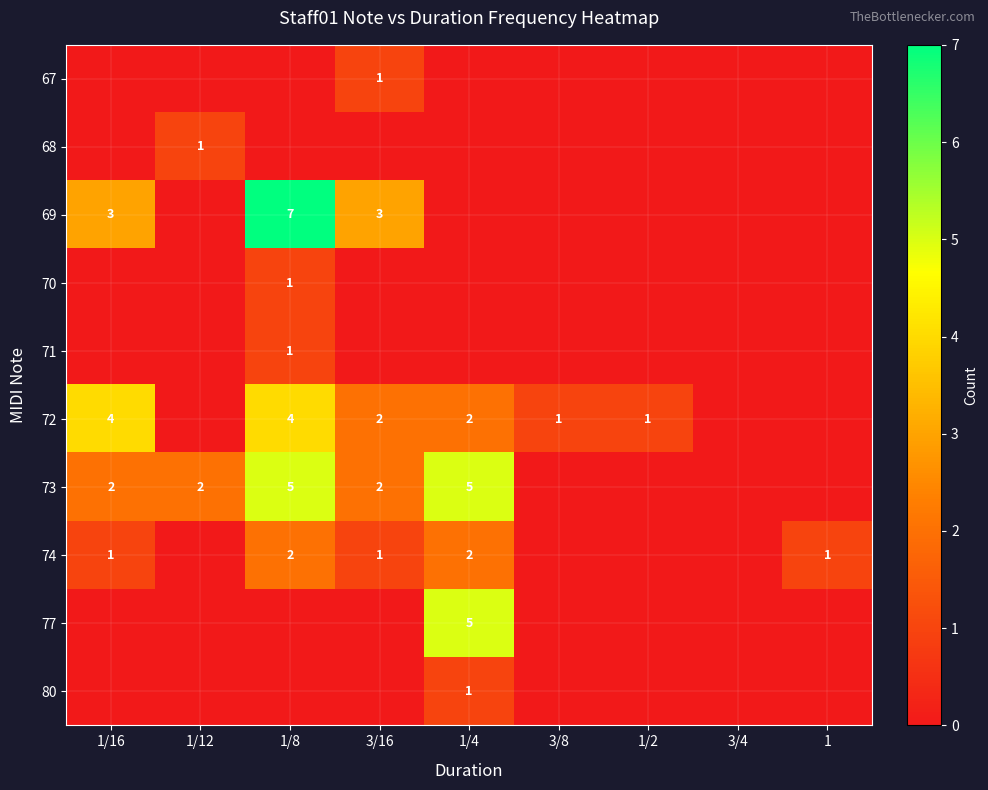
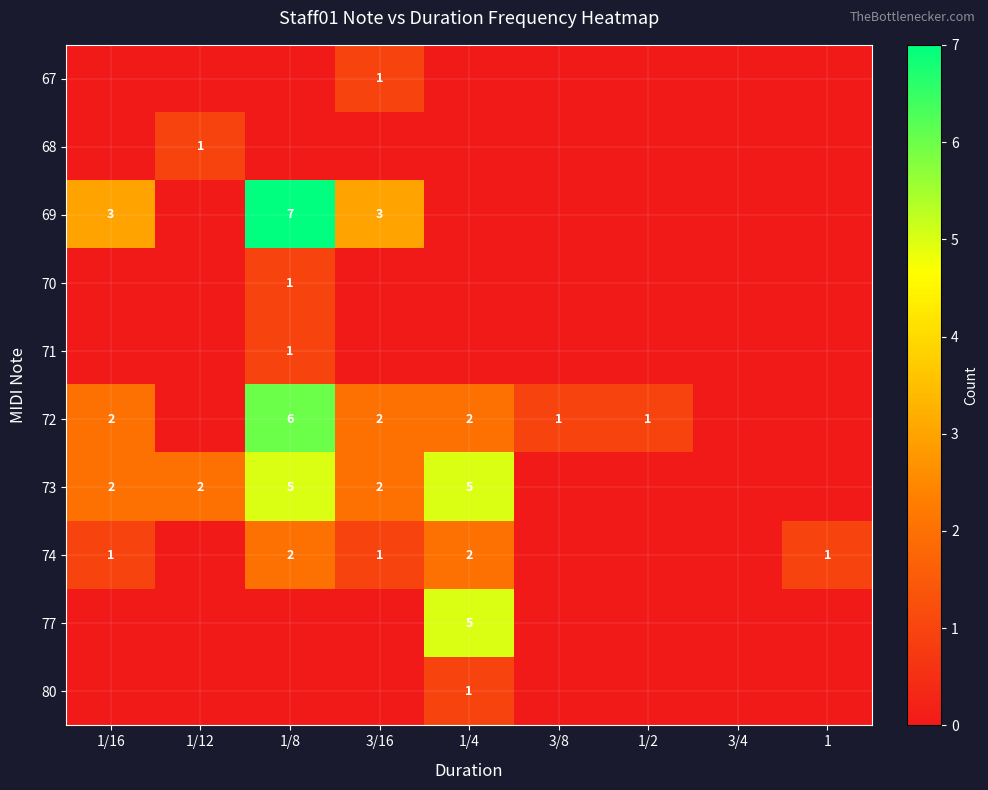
72, 1/16: 4 -> 2
72, 1/8: 4 -> 6
